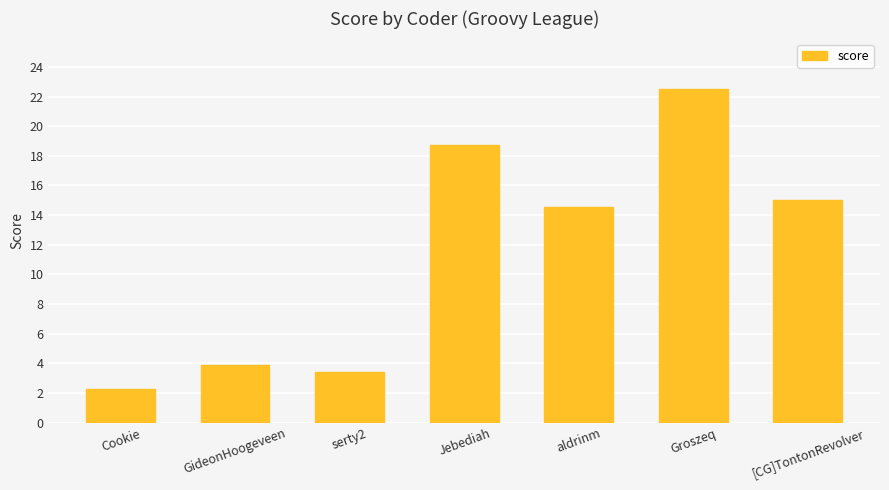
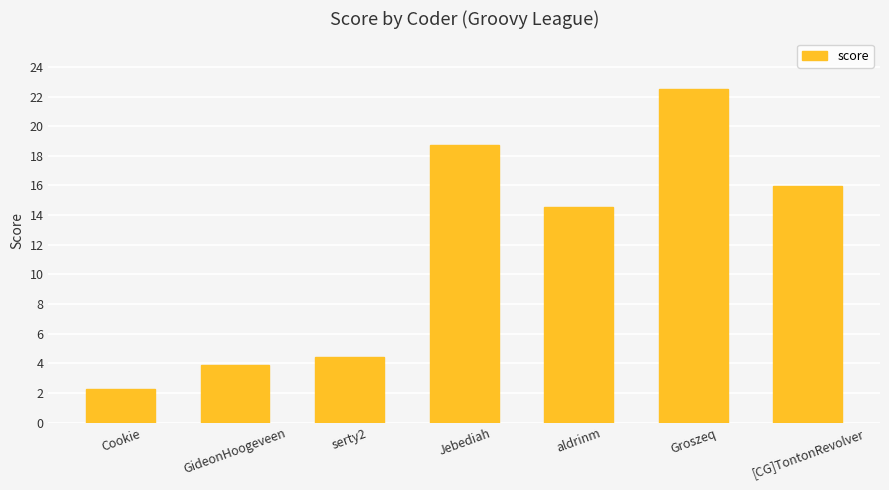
serty2: 3.4 -> 4.4
[CG]TontonRevolver: 15.0 -> 16.0
